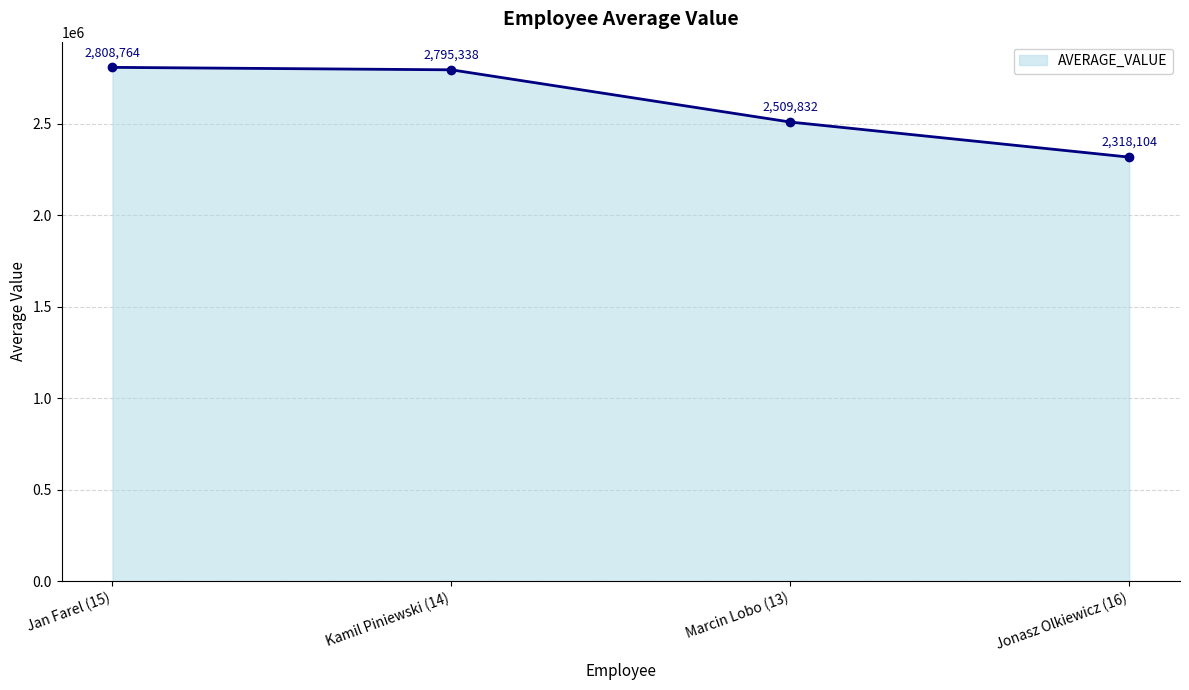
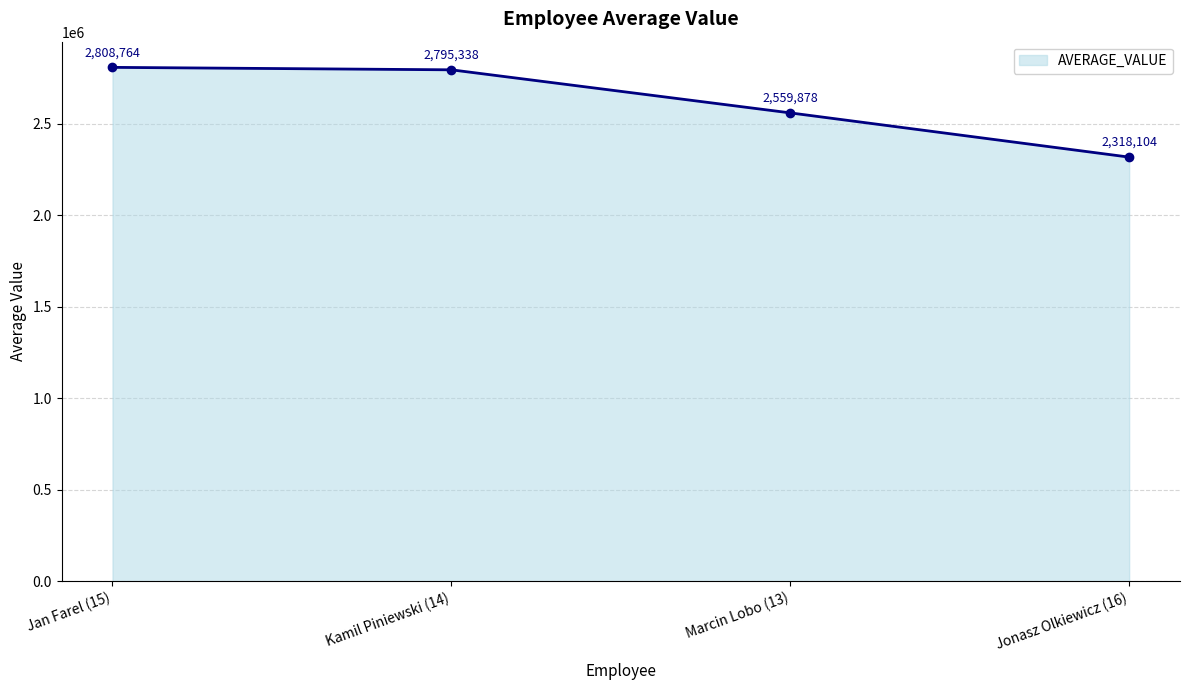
Marcin Lobo (13): 2,509,832 -> 2,559,878
